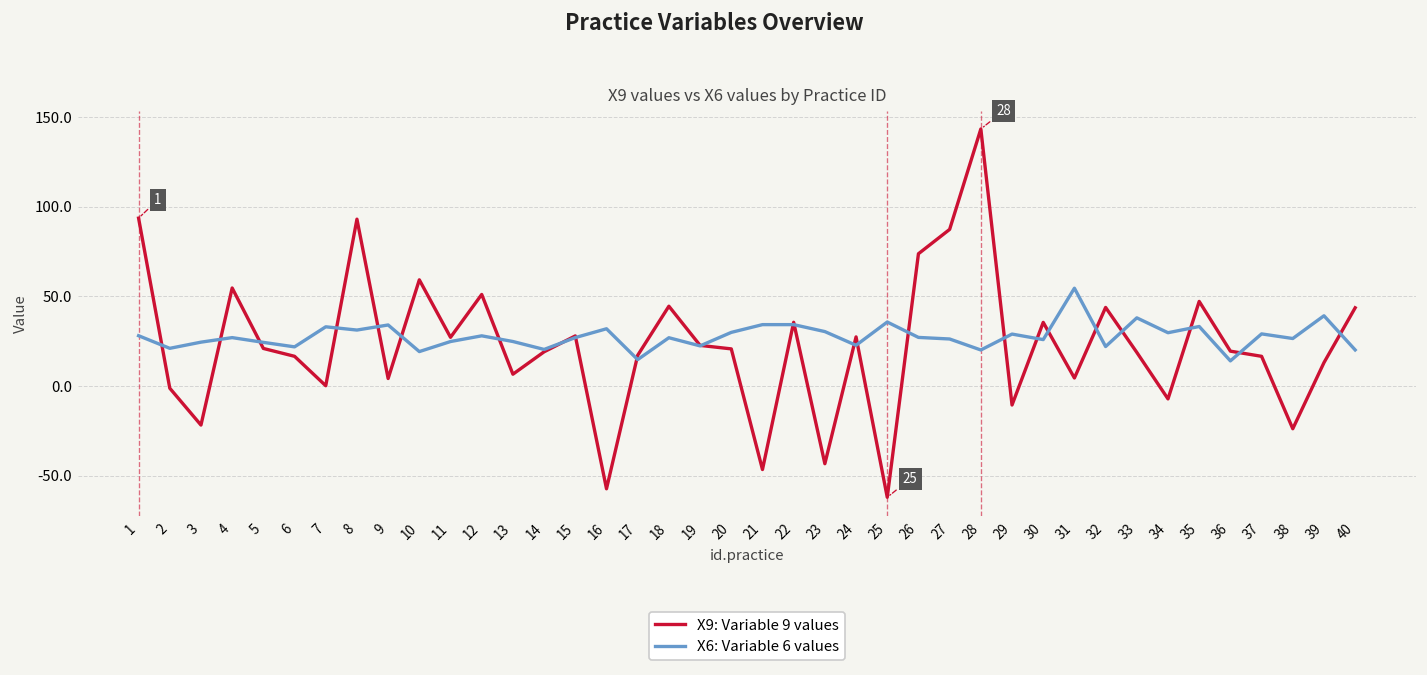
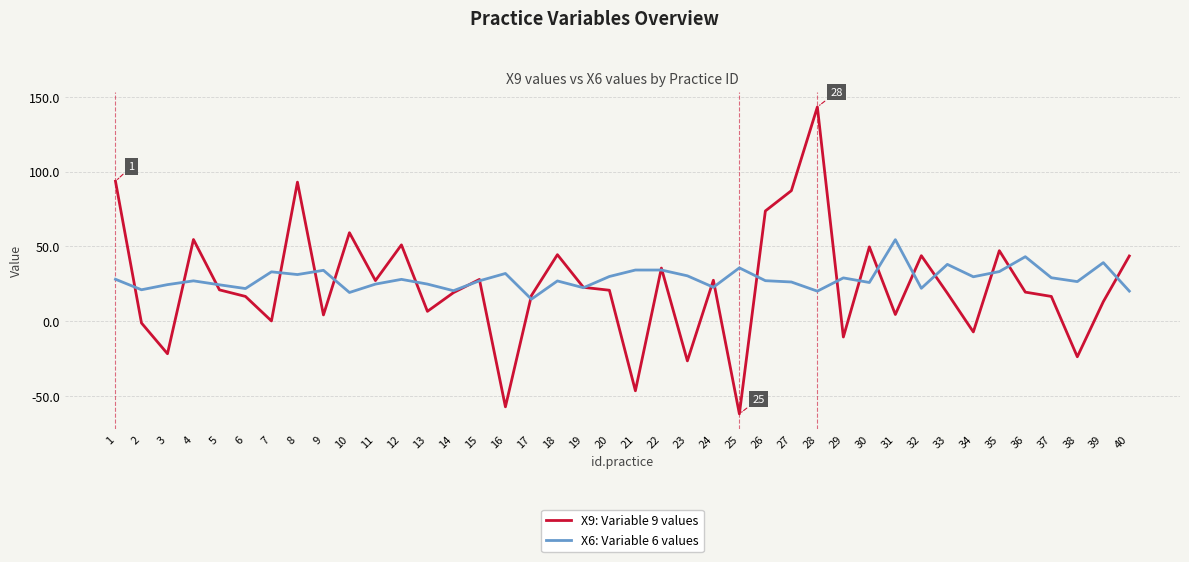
X9: Variable 9 values, 23: -43 -> -27
X9: Variable 9 values, 30: 35 -> 50
X6: Variable 6 values, 36: 14 -> 43
